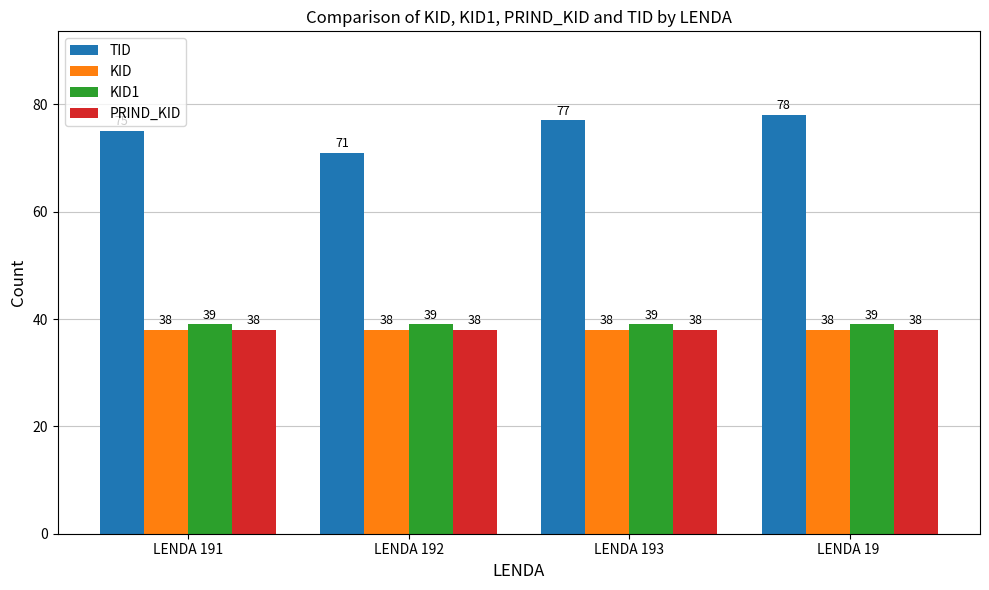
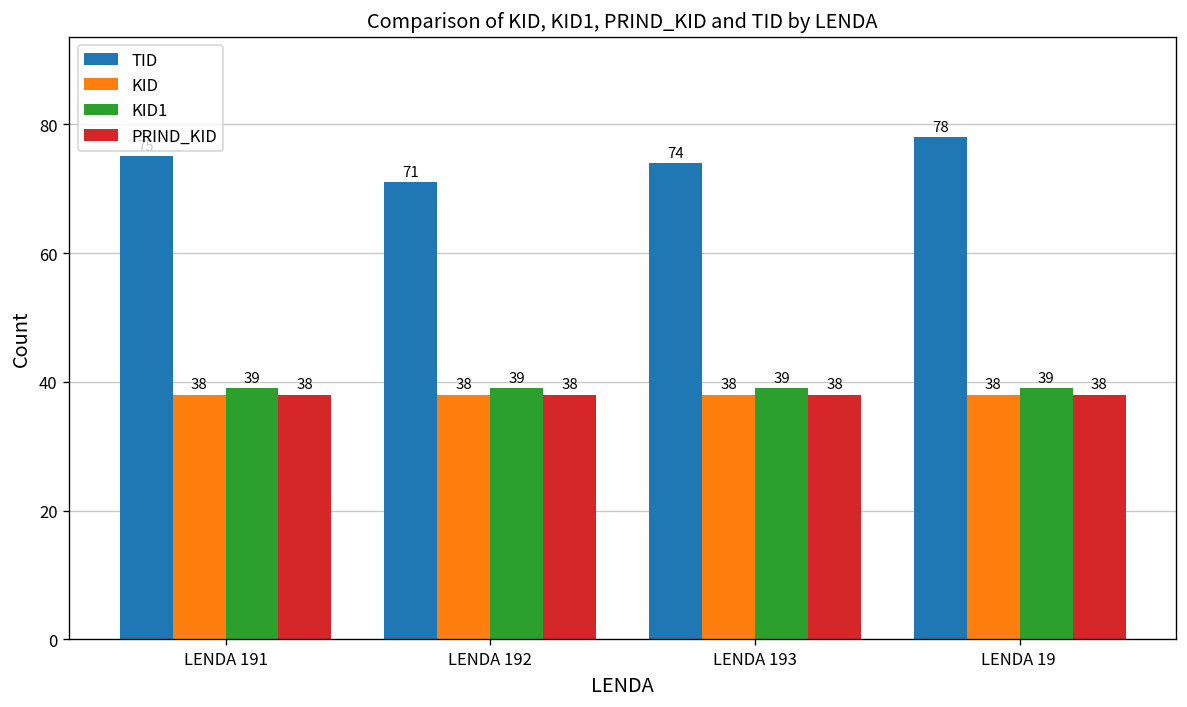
TID, LENDA 193: 77 -> 74
